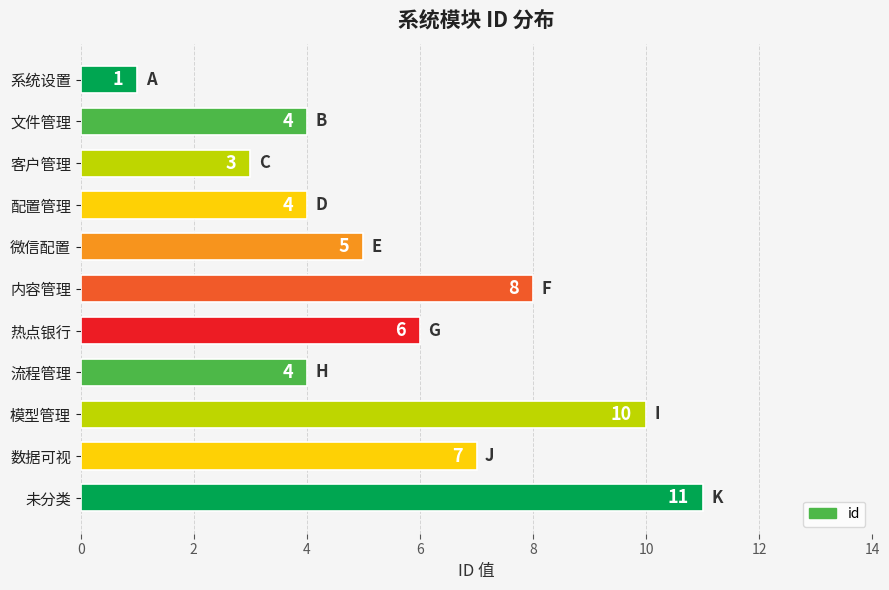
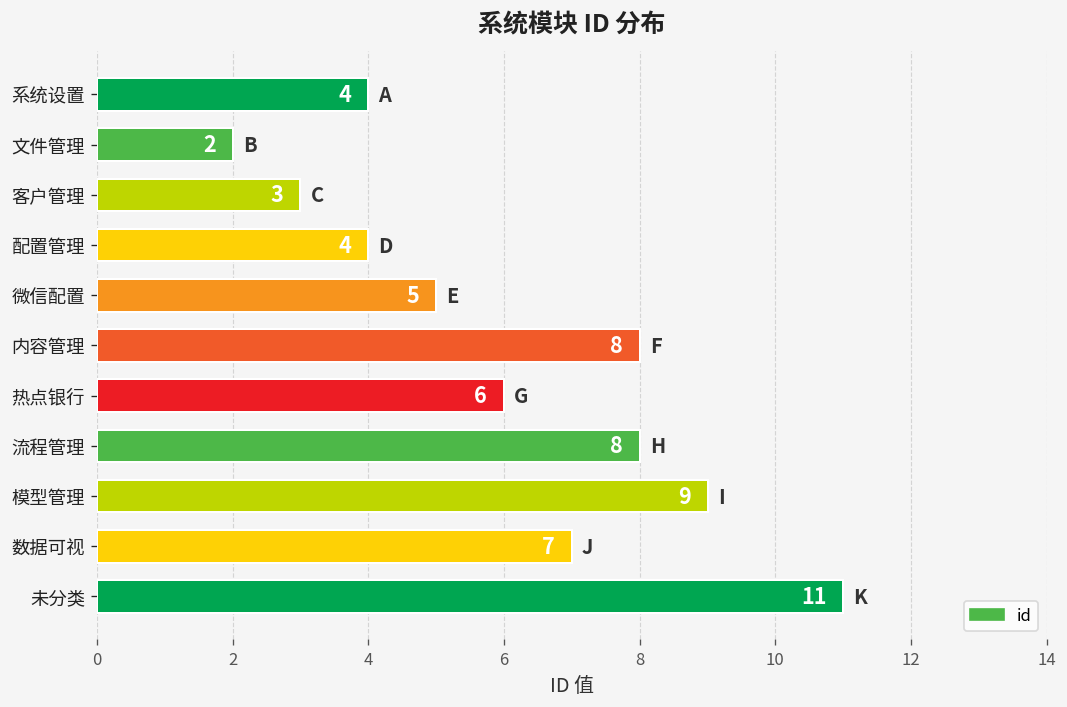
系统设置: 1 -> 4
文件管理: 4 -> 2
流程管理: 4 -> 8
模型管理: 10 -> 9
